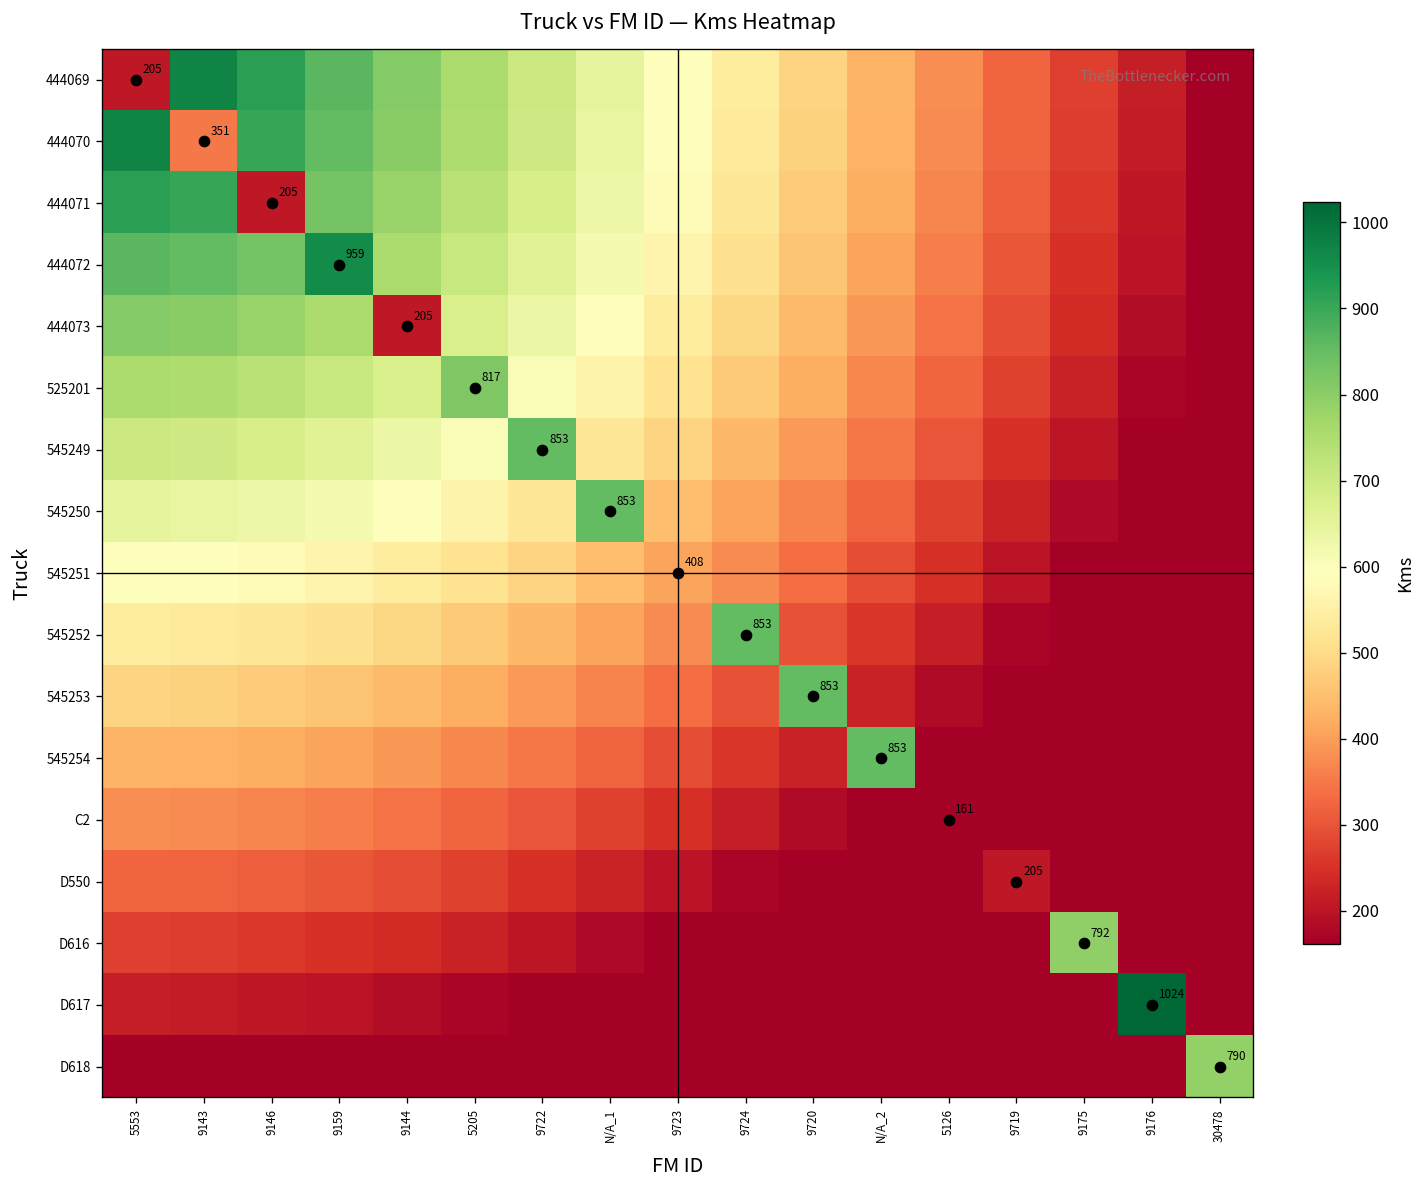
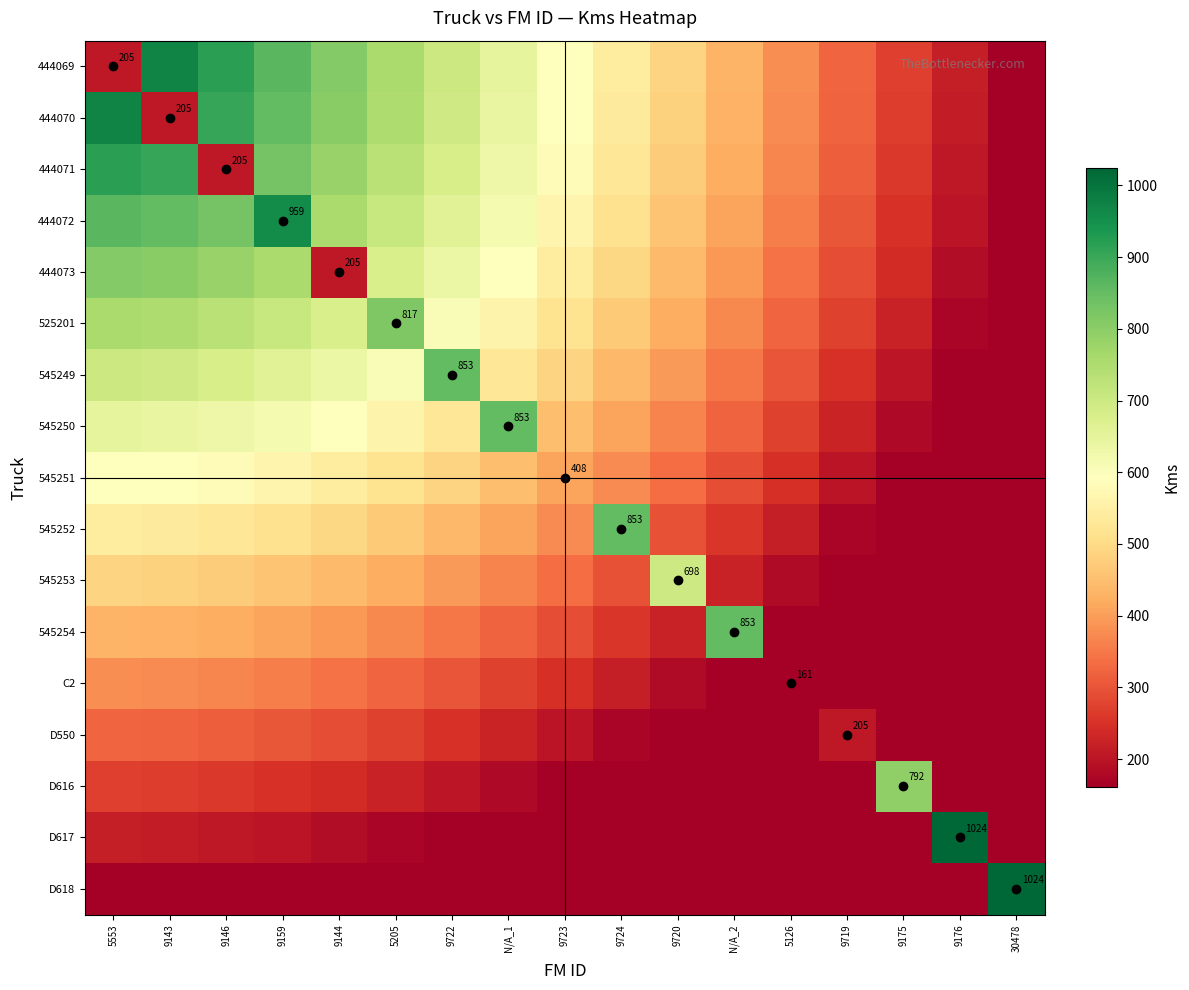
444070, 9143: 351 -> 205
545253, 9720: 853 -> 698
D618, 30478: 790 -> 1024
